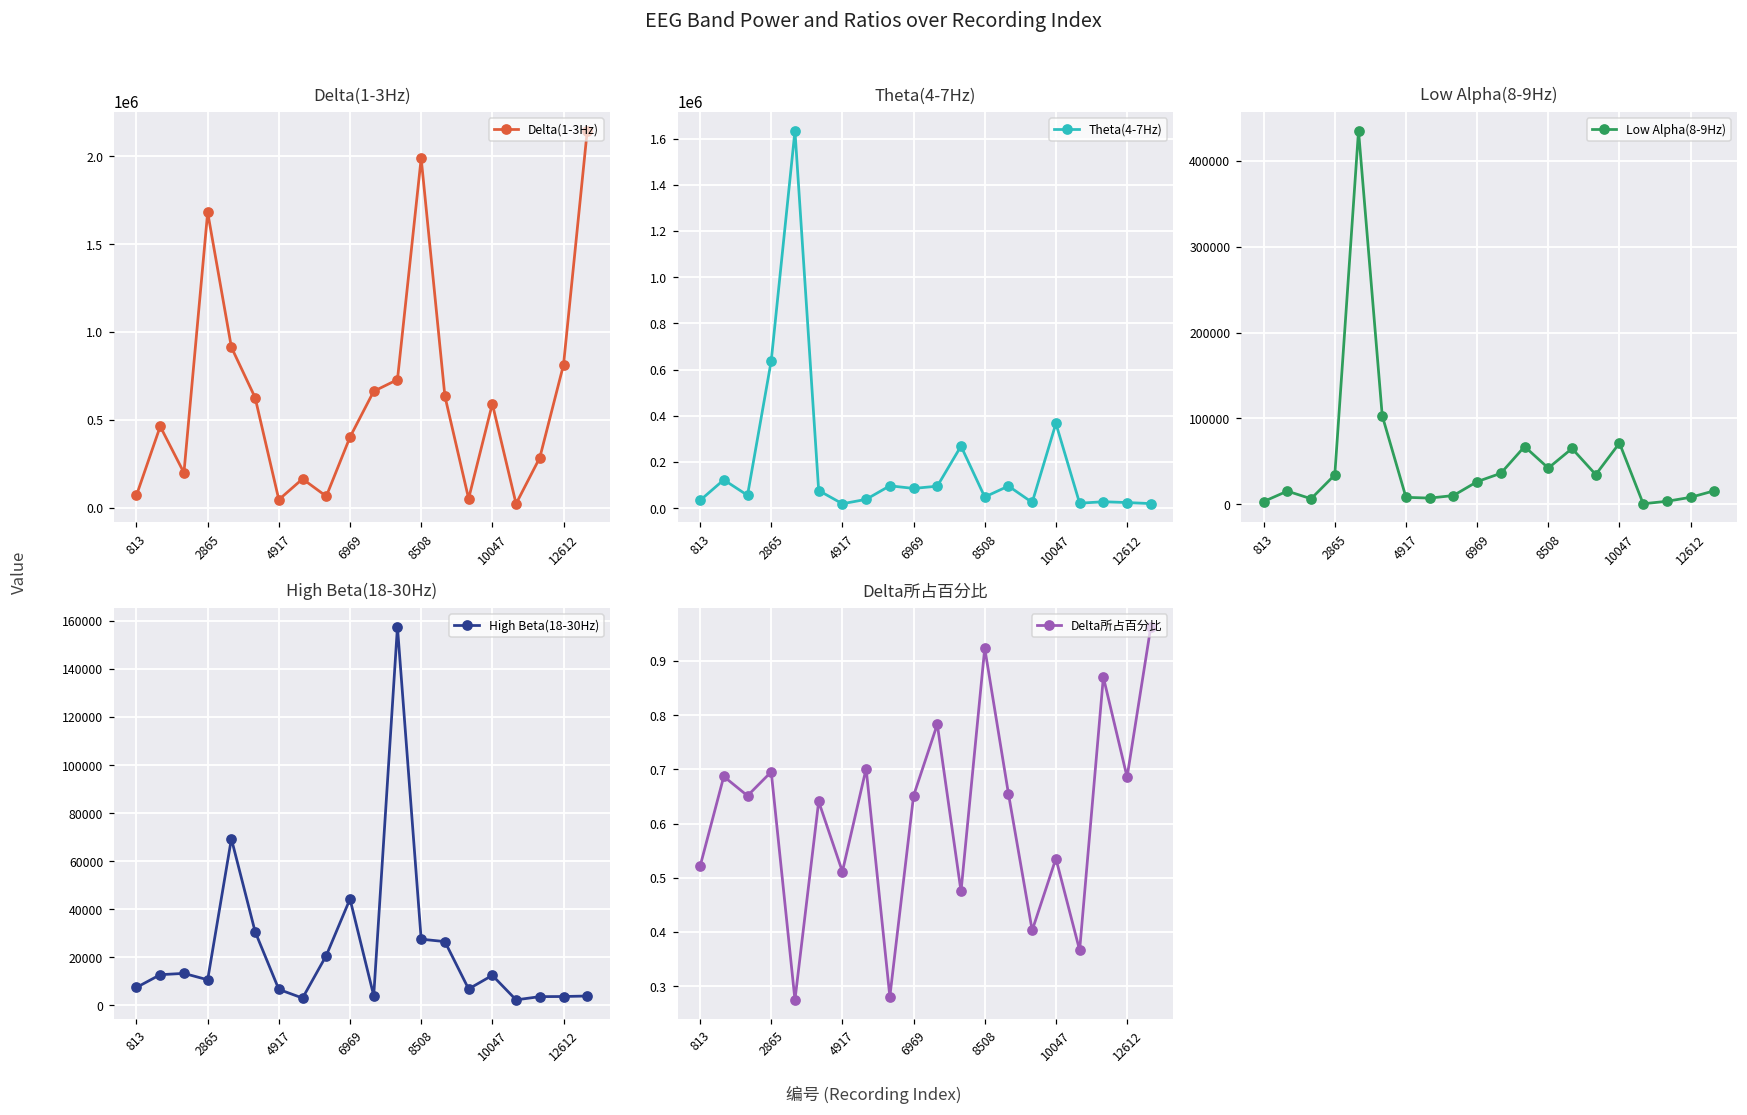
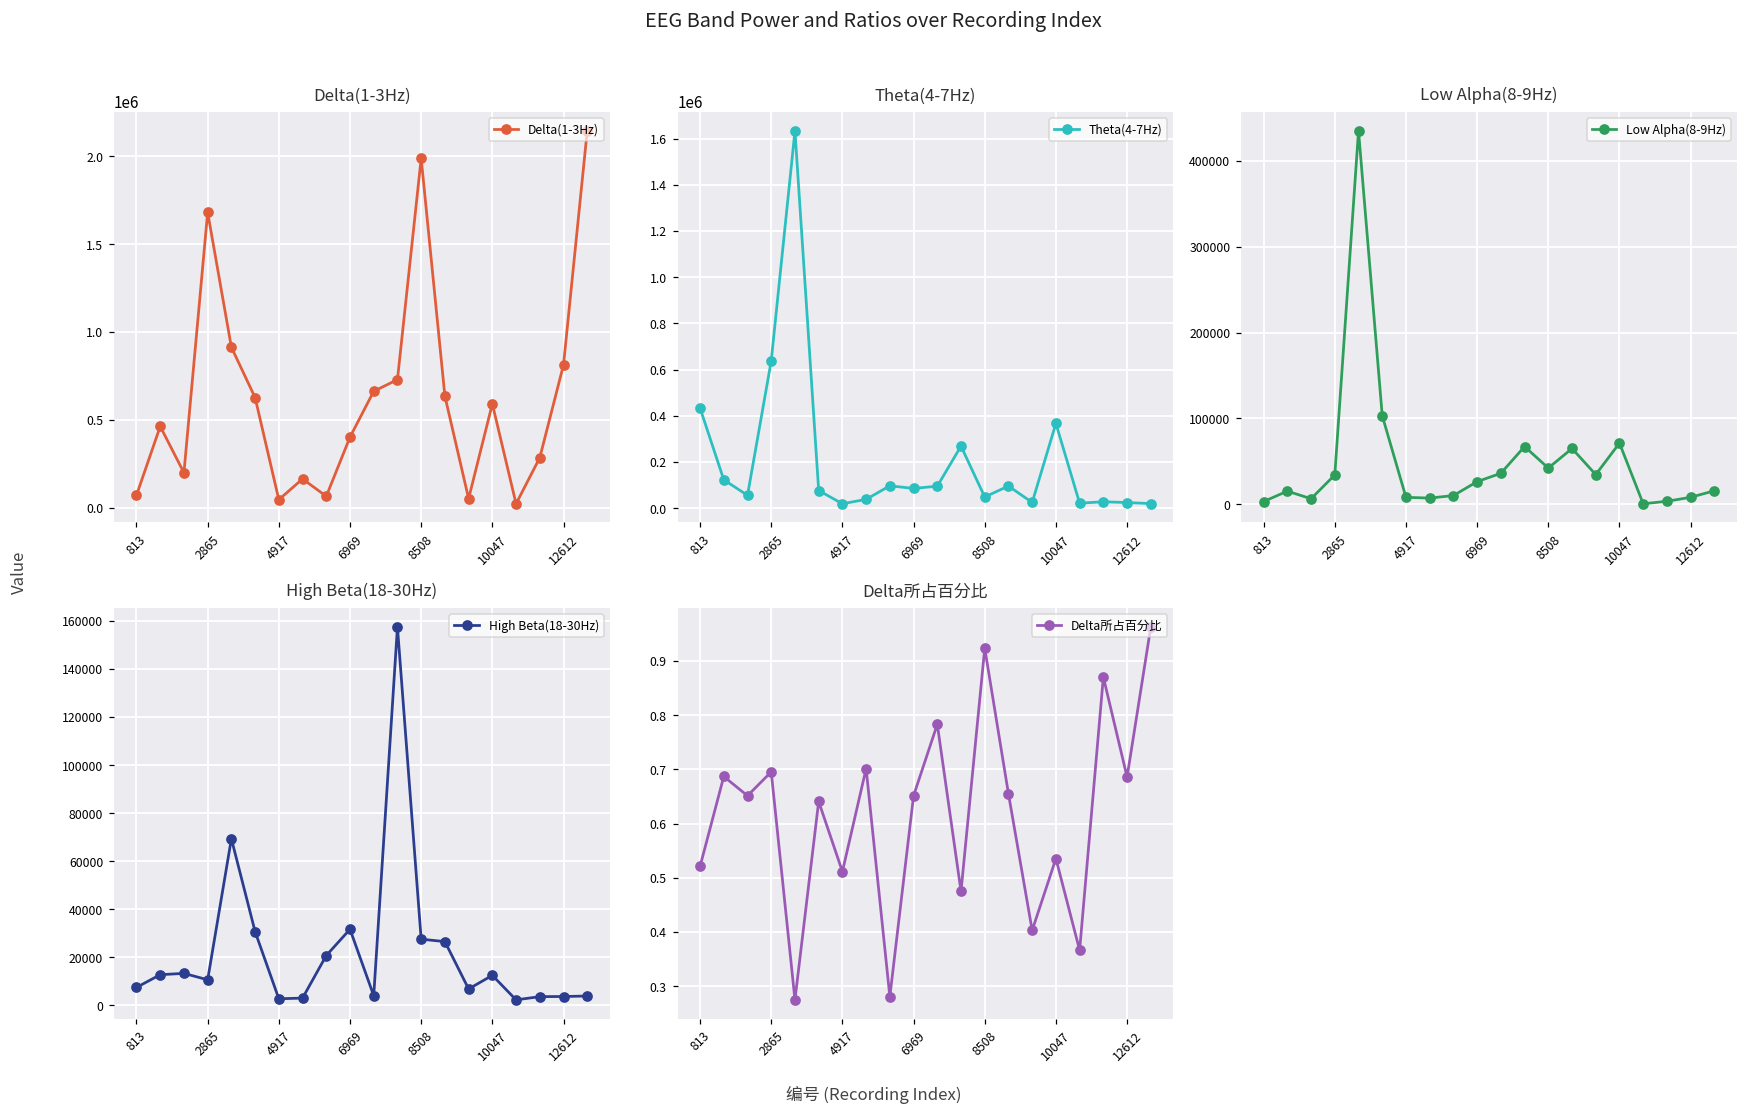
Theta(4-7Hz), 813: 30000 -> 430000
High Beta(18-30Hz), 4917: 7000 -> 3000
High Beta(18-30Hz), 6969: 44000 -> 32000
